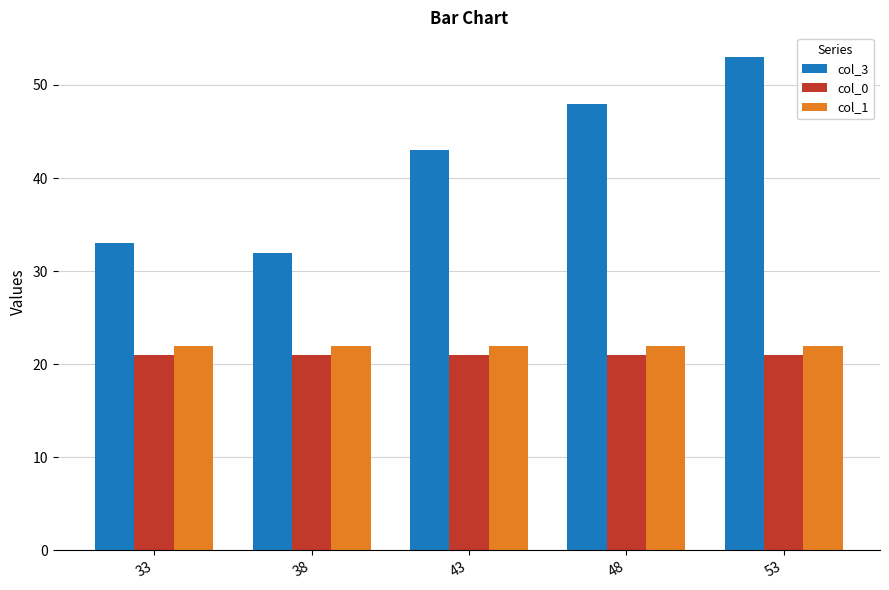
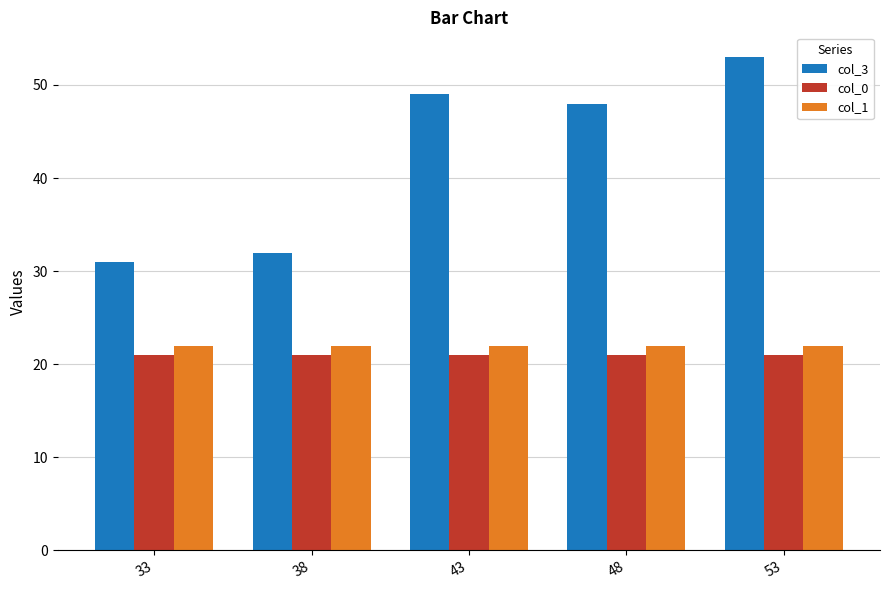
col_3, 33: 33 -> 31
col_3, 43: 43 -> 49
